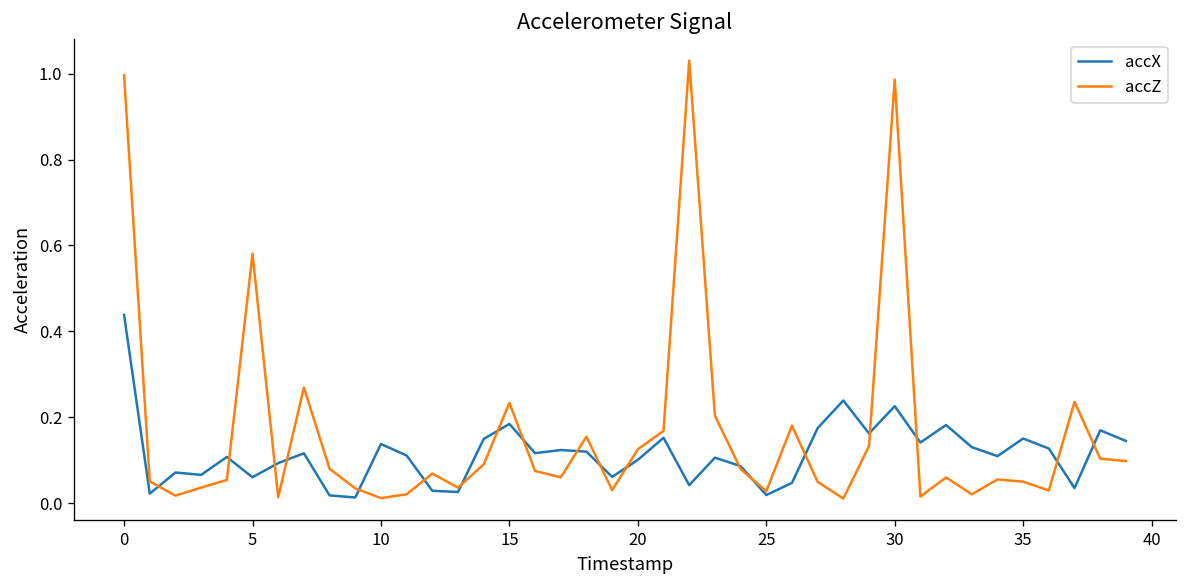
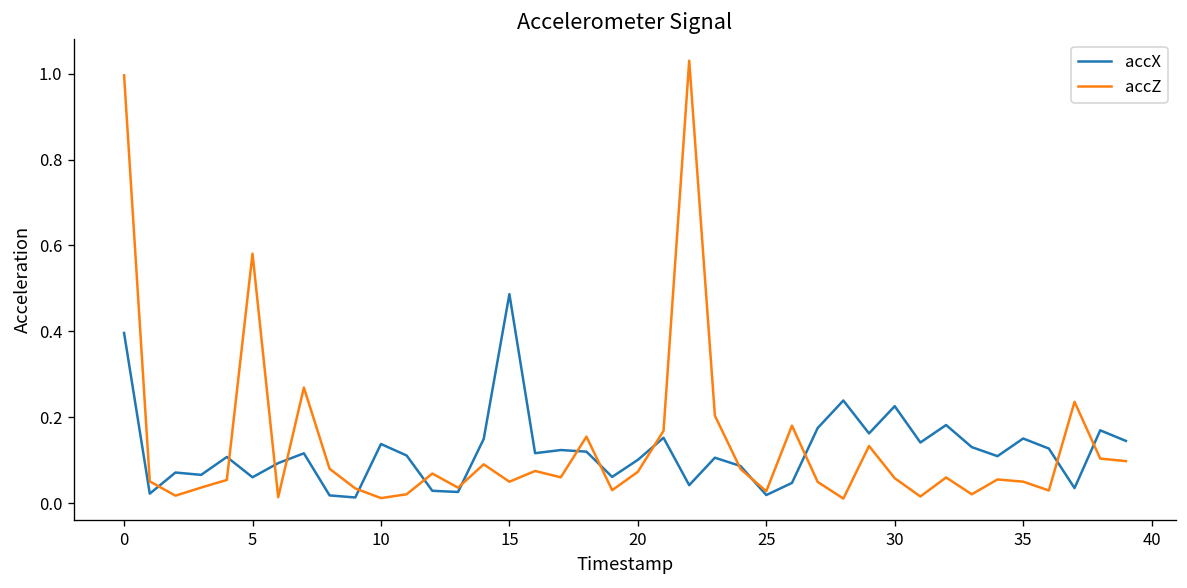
accX, 0: 0.44 -> 0.40
accX, 15: 0.18 -> 0.49
accZ, 15: 0.23 -> 0.05
accZ, 20: 0.13 -> 0.07
accZ, 30: 0.99 -> 0.06
